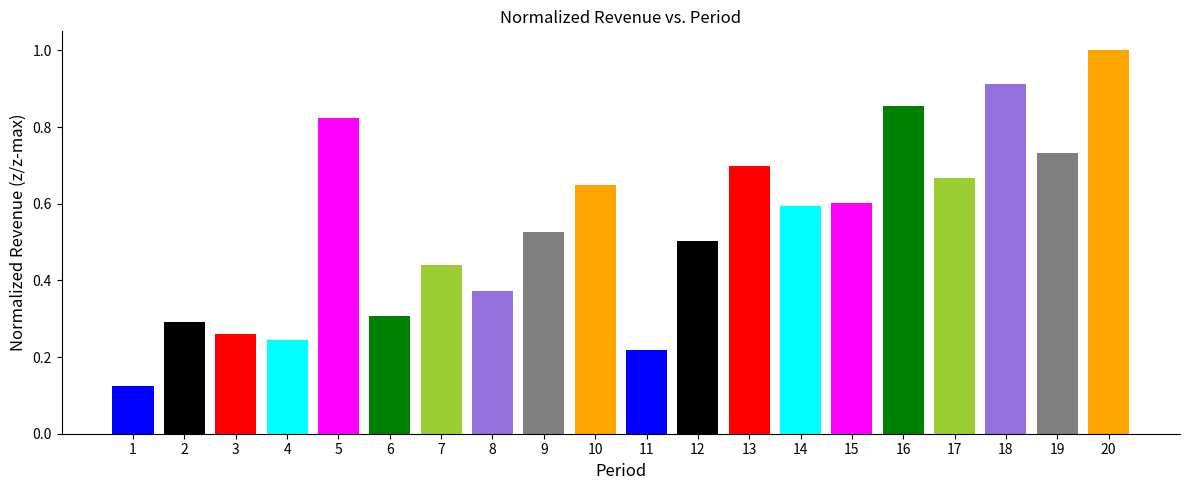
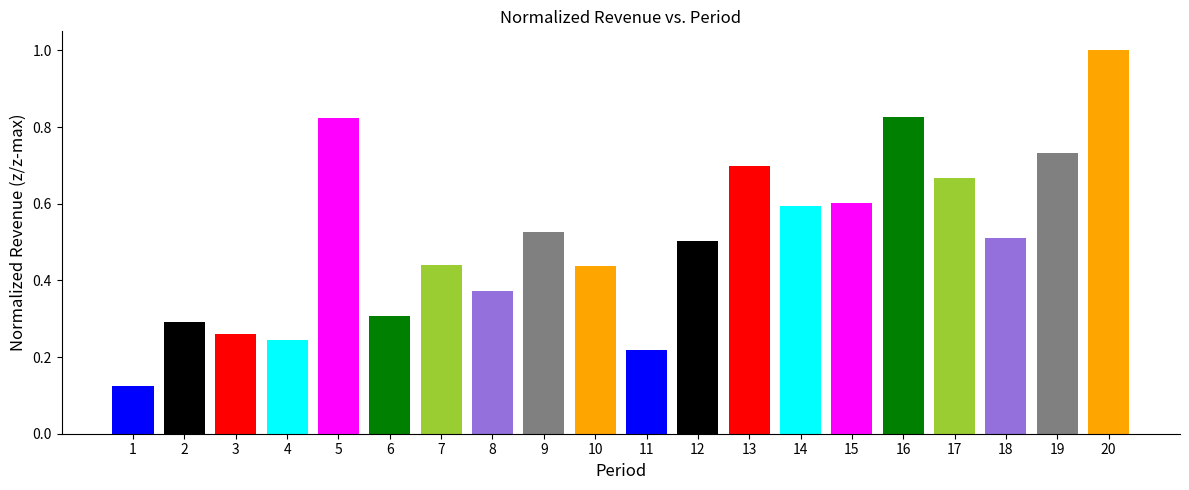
10: 0.65 -> 0.44
16: 0.86 -> 0.83
18: 0.91 -> 0.51
